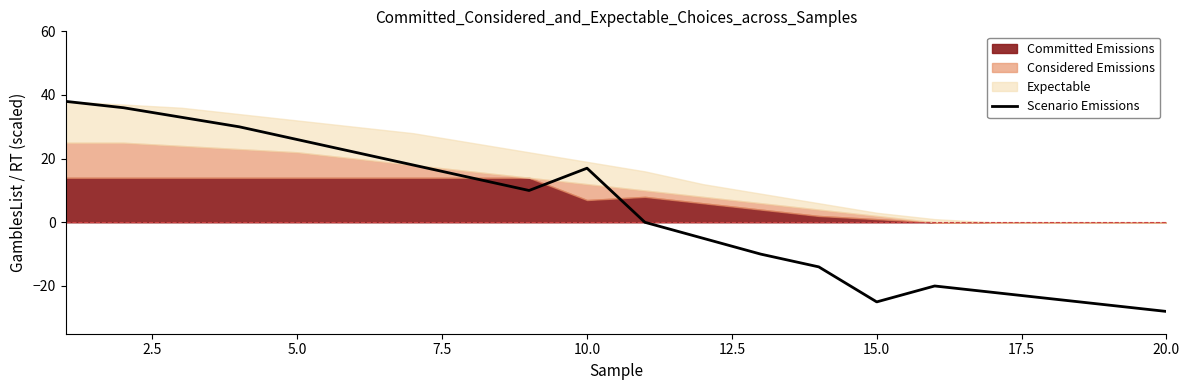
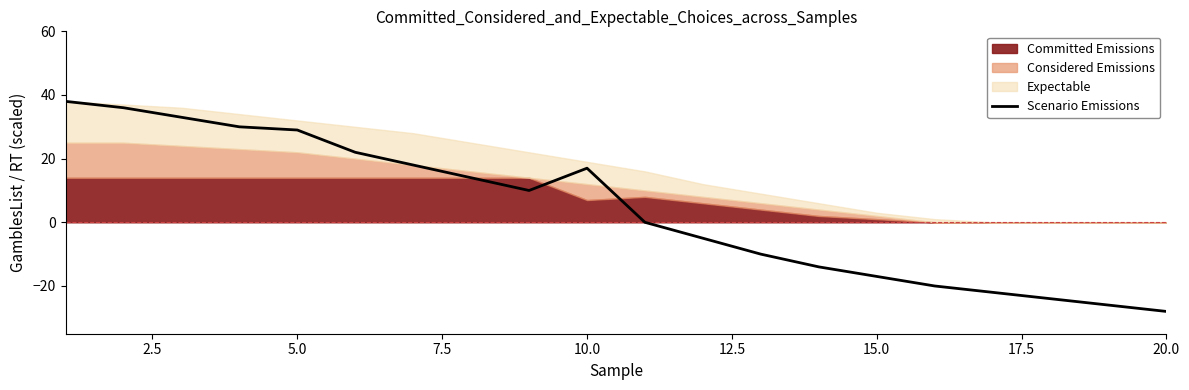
Scenario Emissions, 5.0: 26 -> 29
Scenario Emissions, 15.0: -25 -> -17
